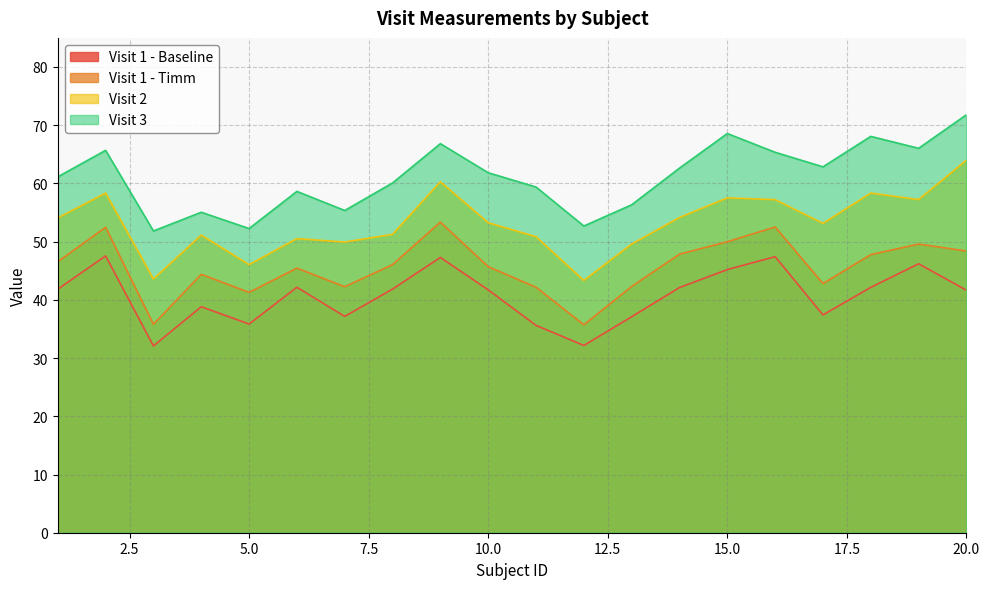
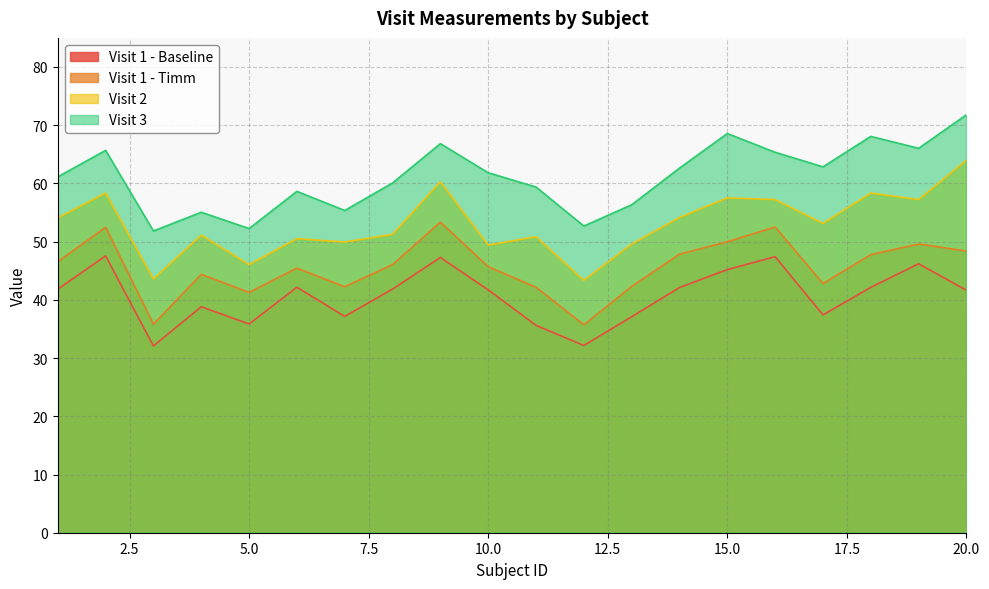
Visit 2, 10.0: 53 -> 49
